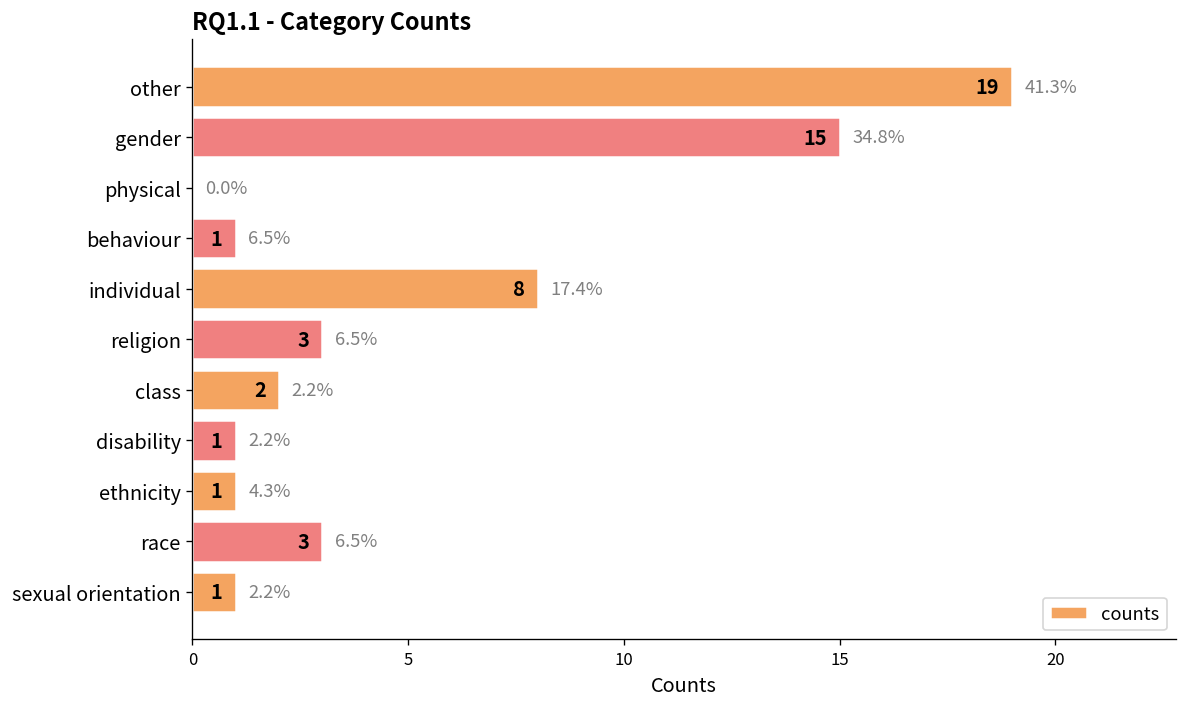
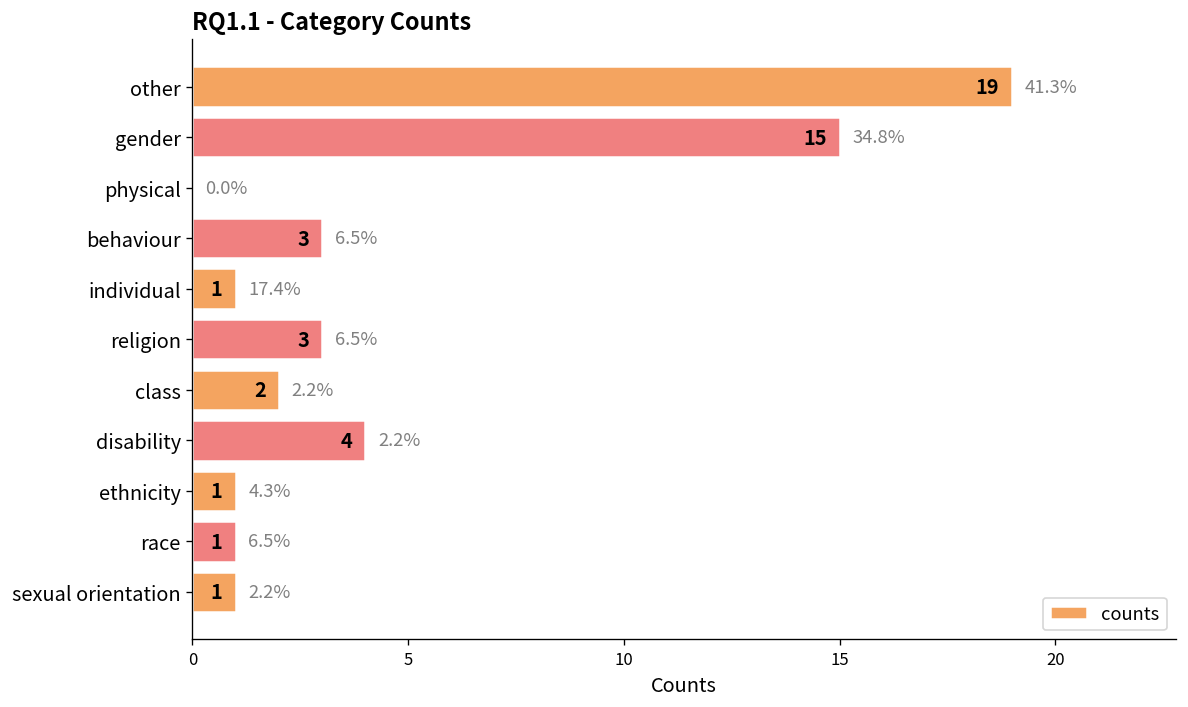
behaviour: 1 -> 3
individual: 8 -> 1
disability: 1 -> 4
race: 3 -> 1
